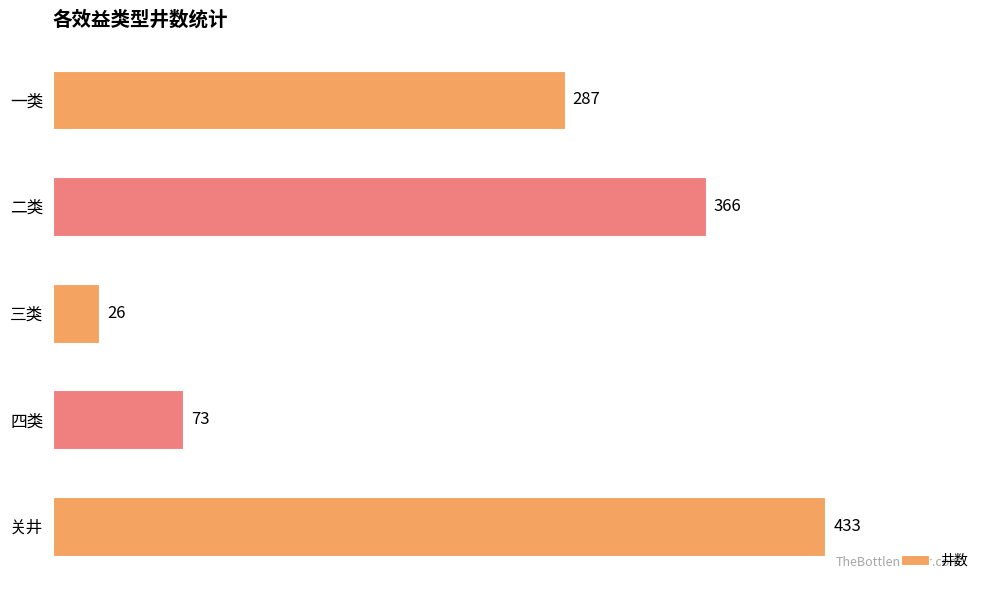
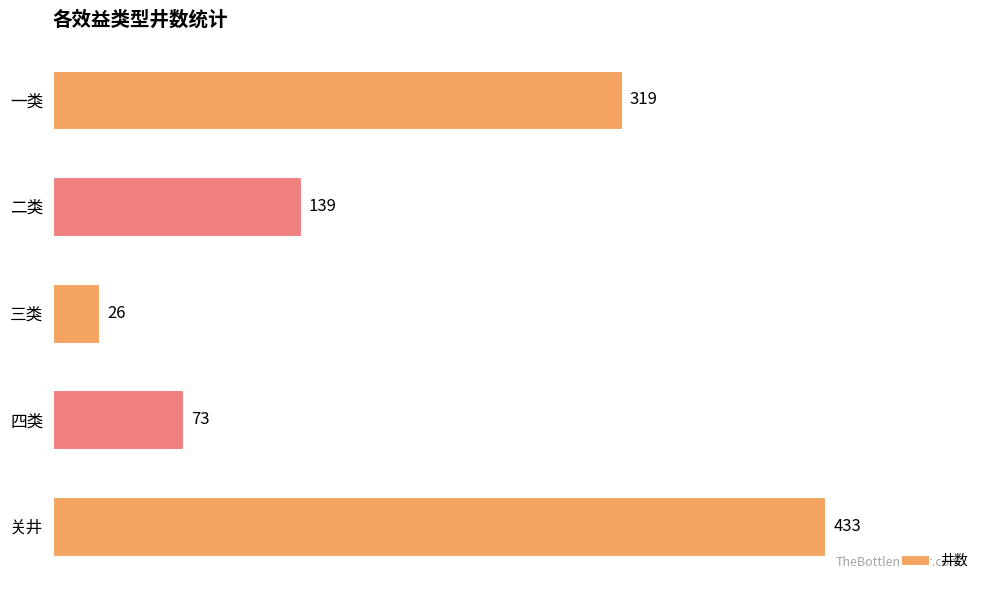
一类: 287 -> 319
二类: 366 -> 139
